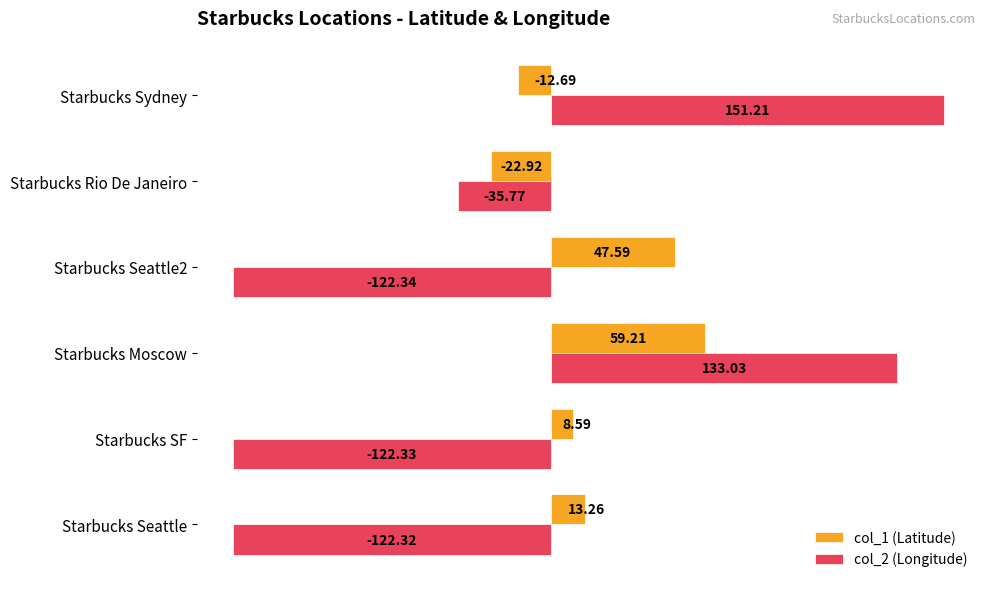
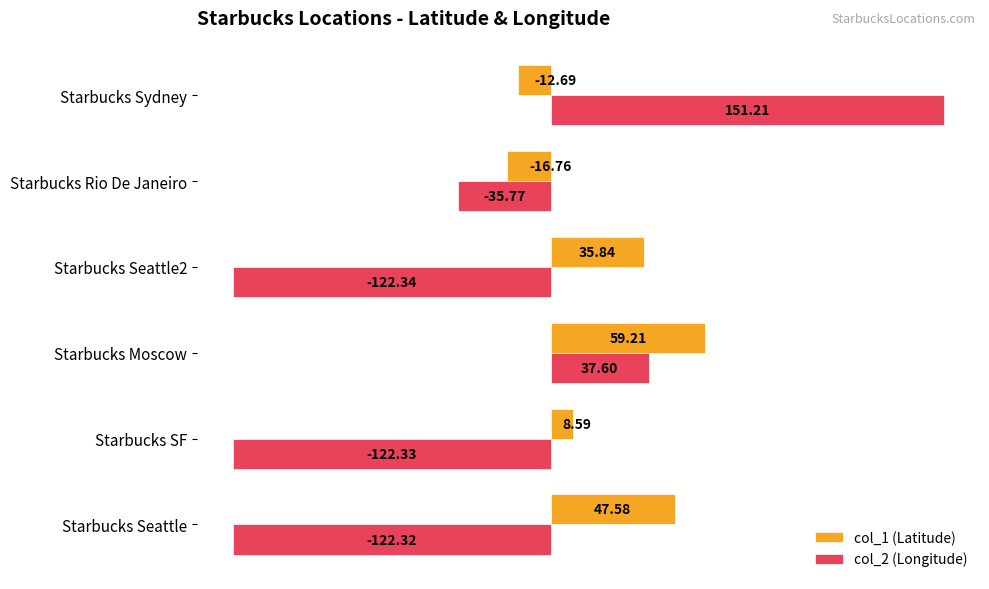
col_1 (Latitude), Starbucks Rio De Janeiro: -22.92 -> -16.76
col_1 (Latitude), Starbucks Seattle2: 47.59 -> 35.84
col_2 (Longitude), Starbucks Moscow: 133.03 -> 37.60
col_1 (Latitude), Starbucks Seattle: 13.26 -> 47.58
